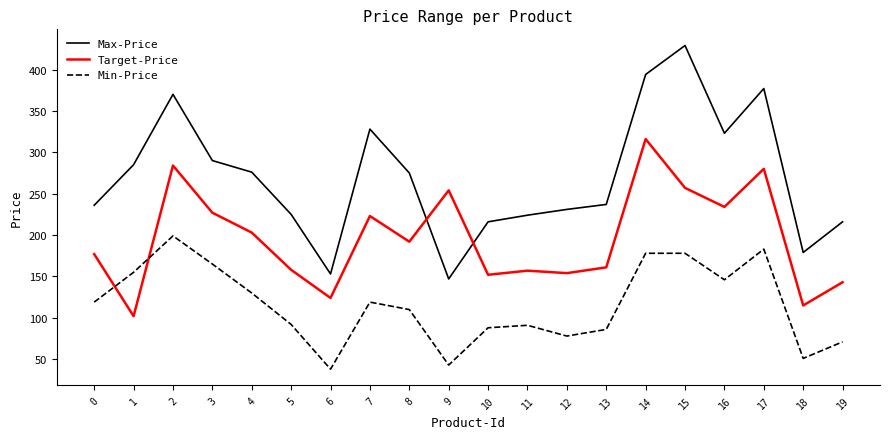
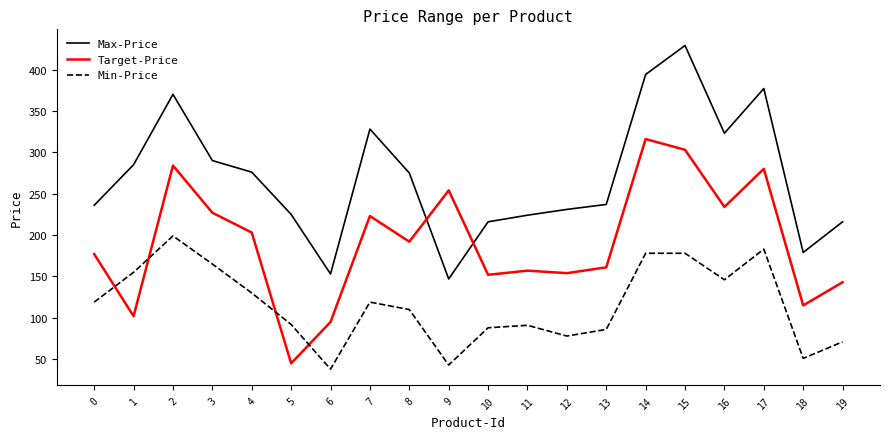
Target-Price, 5: 160 -> 50
Target-Price, 6: 120 -> 100
Target-Price, 15: 260 -> 300
